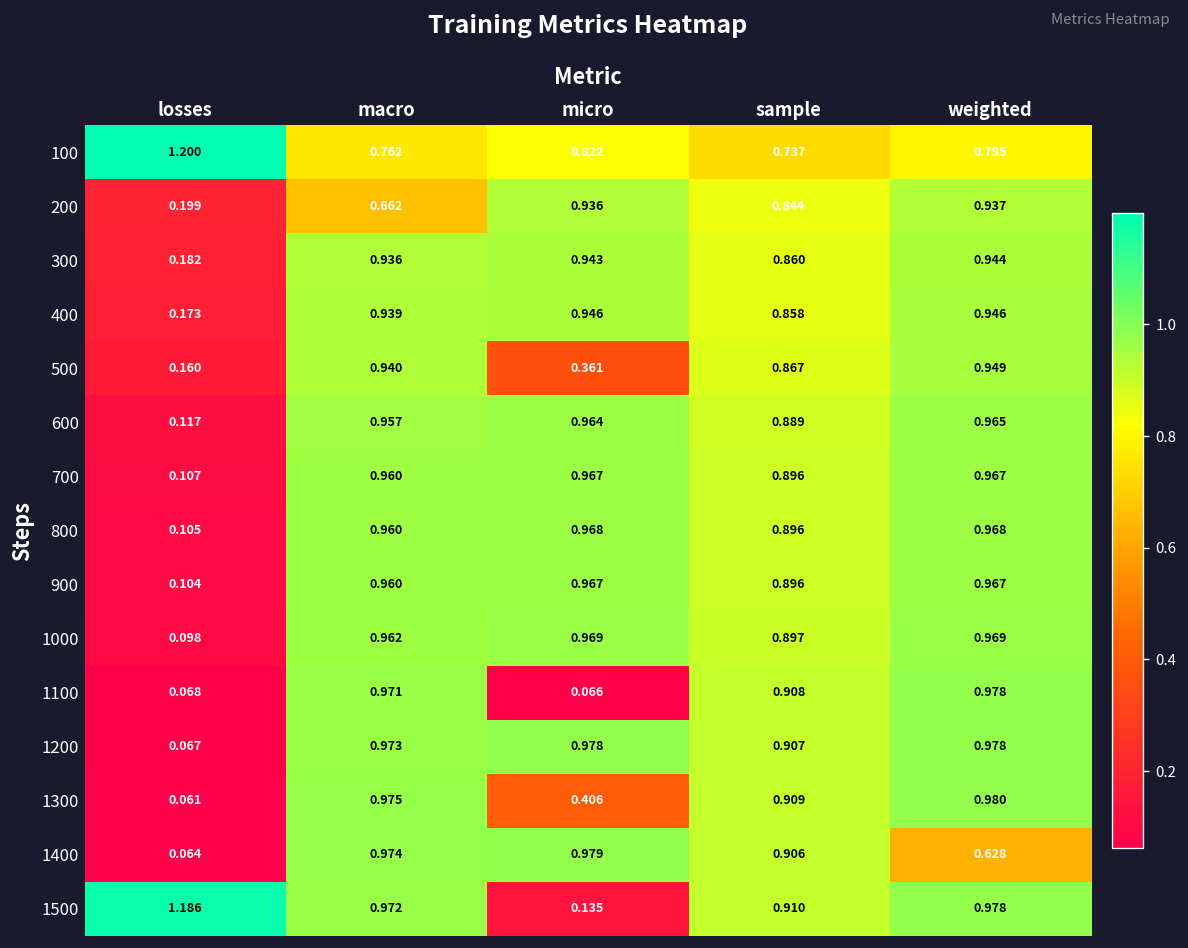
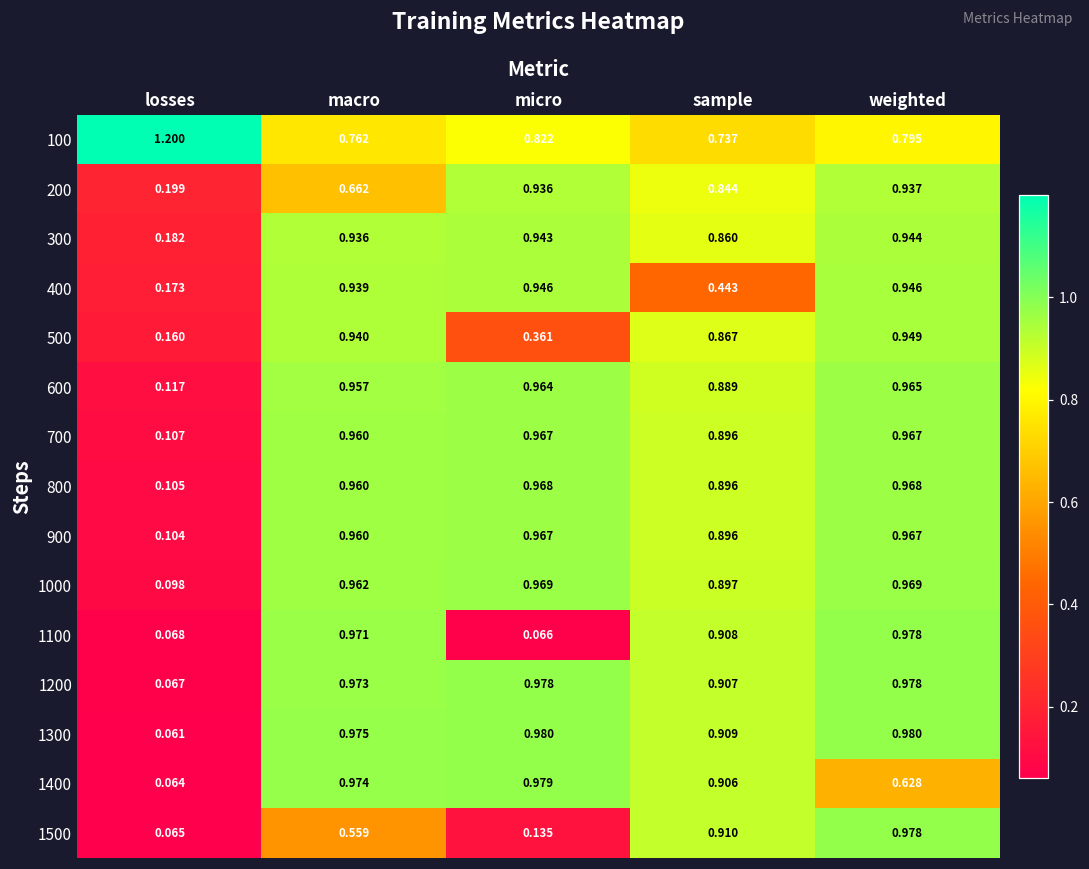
400, sample: 0.858 -> 0.443
1300, micro: 0.406 -> 0.980
1500, losses: 1.186 -> 0.065
1500, macro: 0.972 -> 0.559
